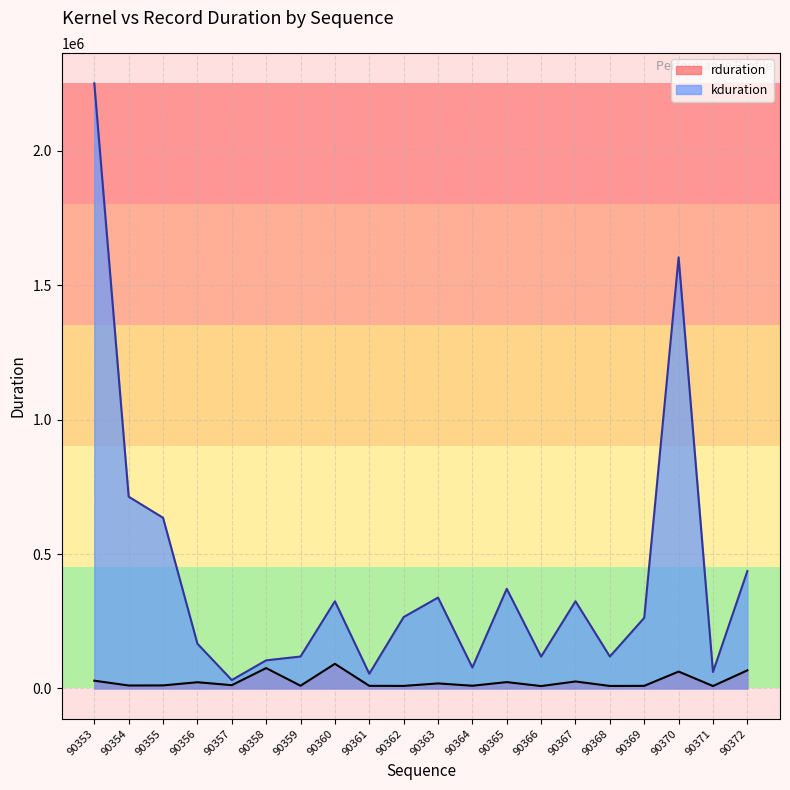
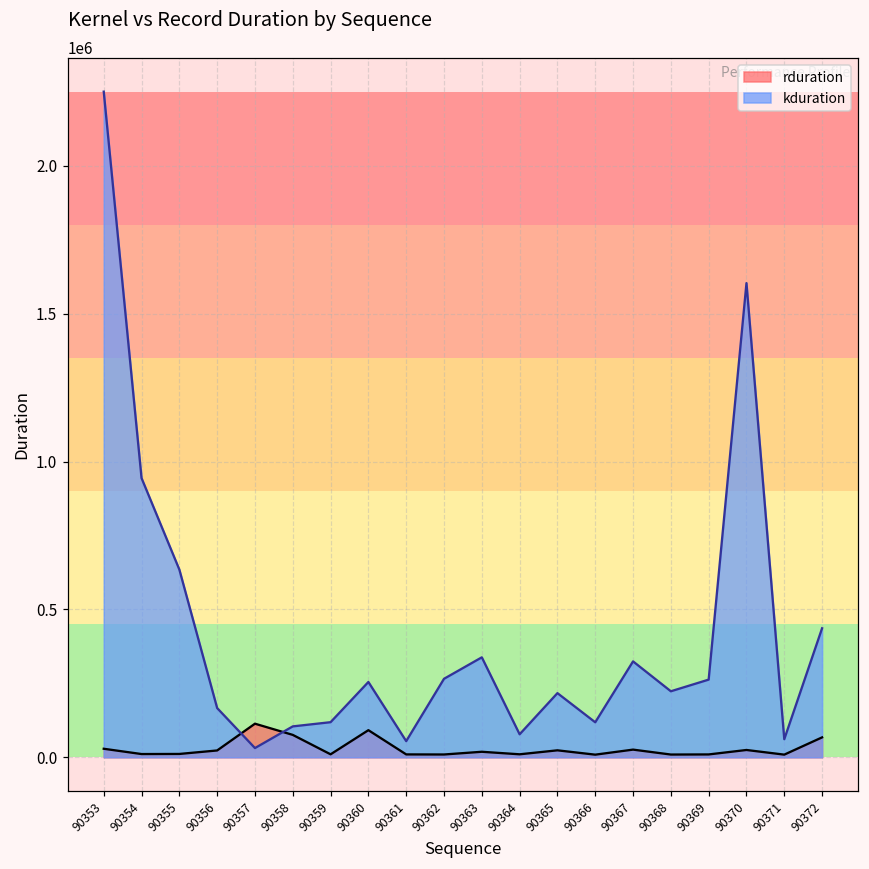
kduration, 90354: 710000 -> 940000
rduration, 90357: 10000 -> 110000
kduration, 90360: 320000 -> 250000
kduration, 90365: 370000 -> 220000
kduration, 90368: 120000 -> 220000
rduration, 90370: 60000 -> 20000
